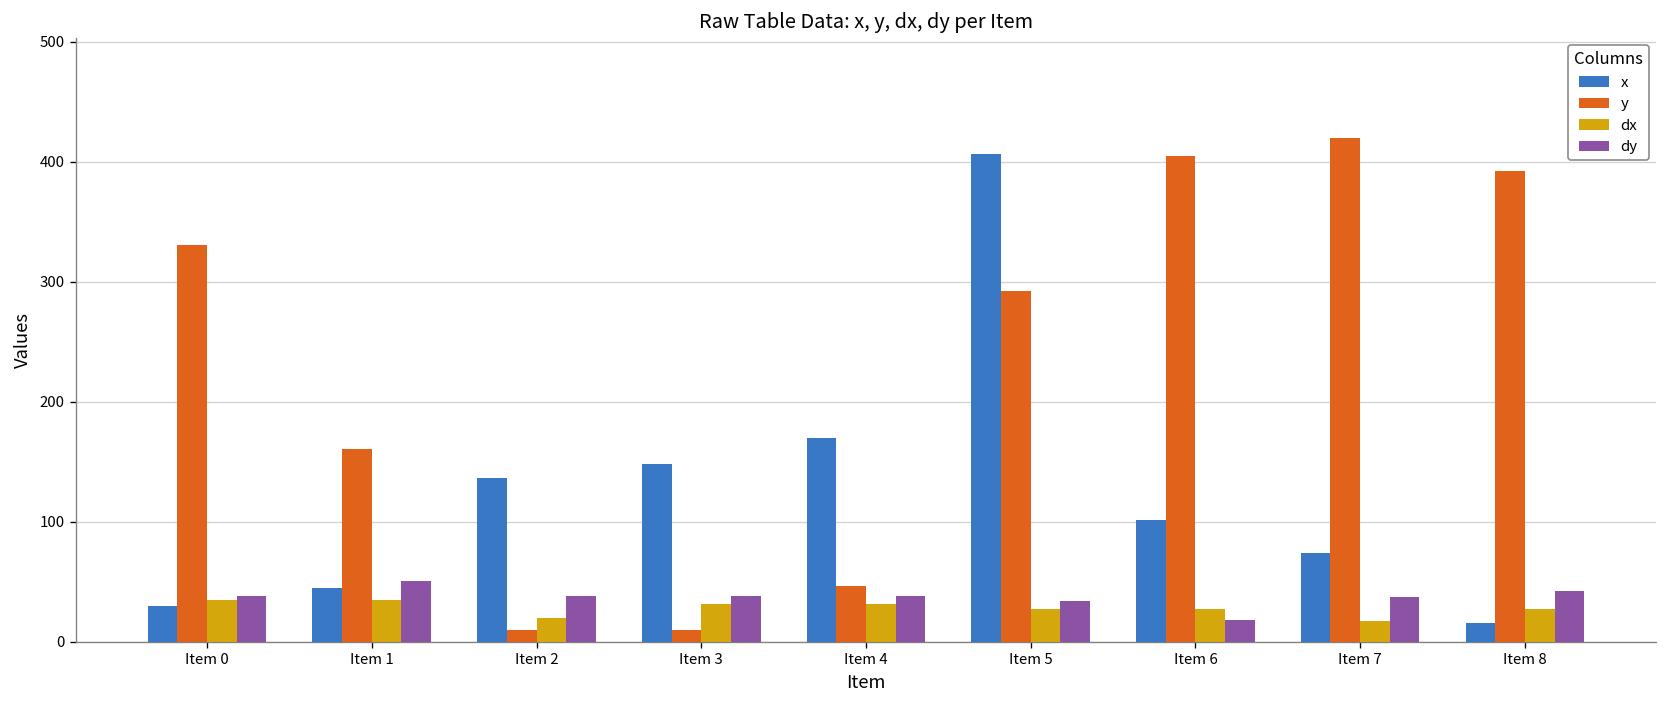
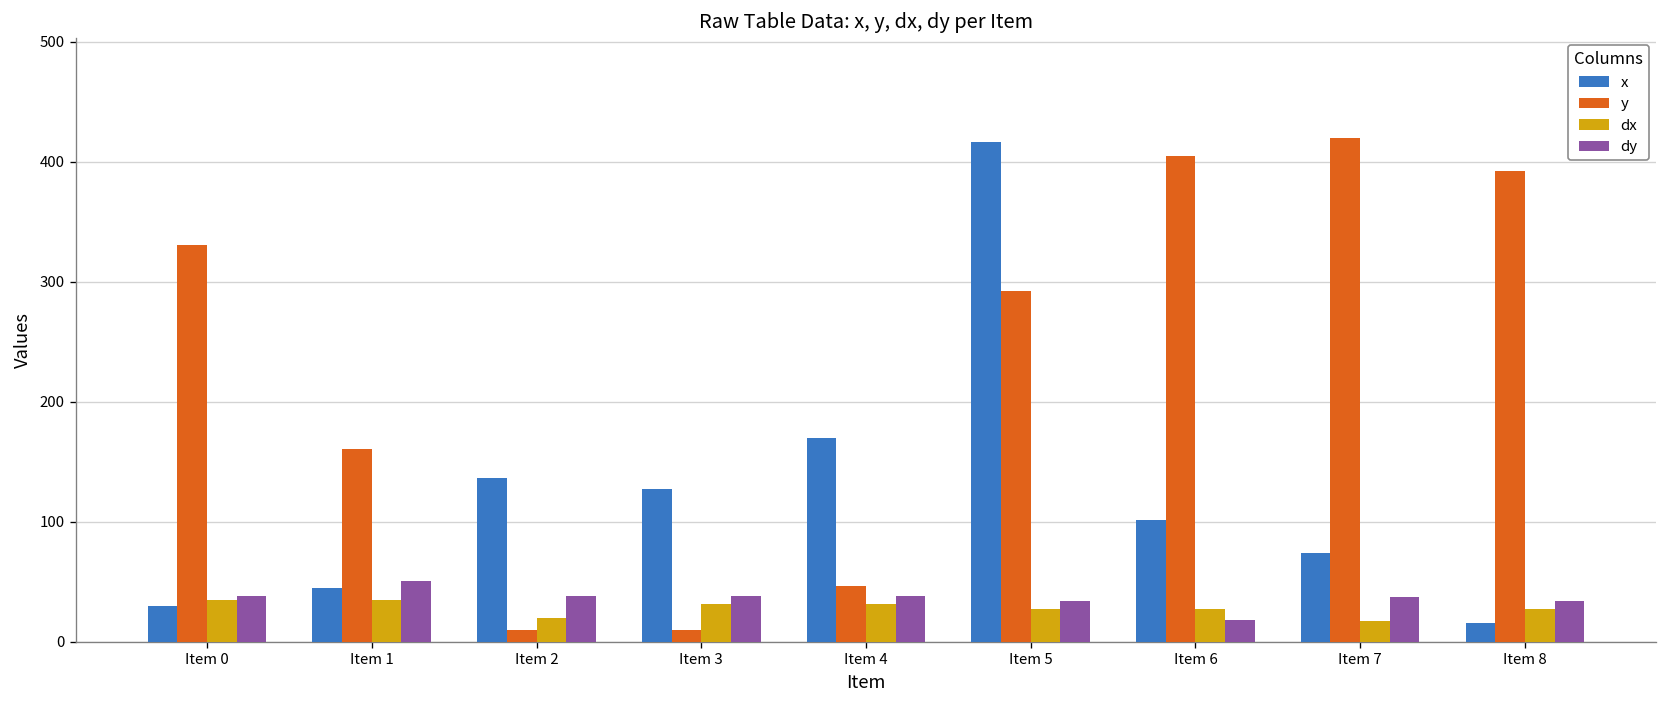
x, Item 3: 148 -> 127
x, Item 5: 406 -> 416
dy, Item 8: 42 -> 34
